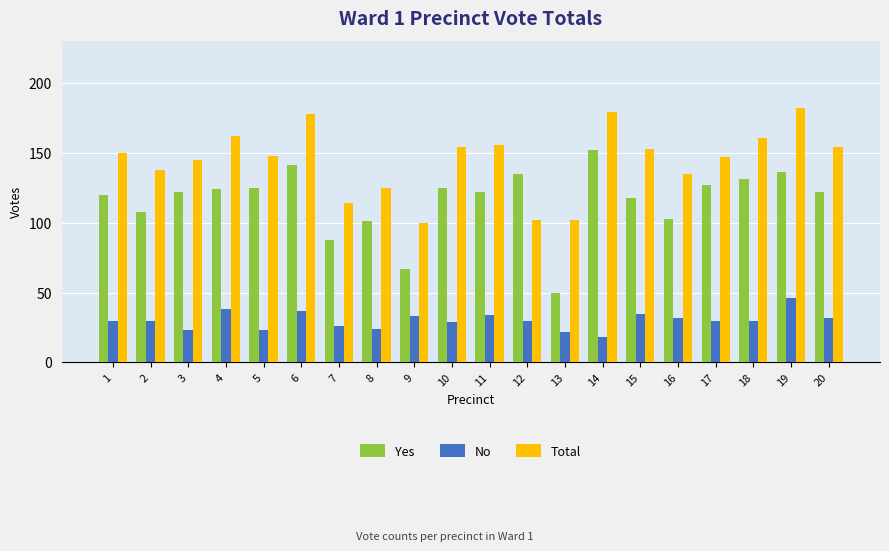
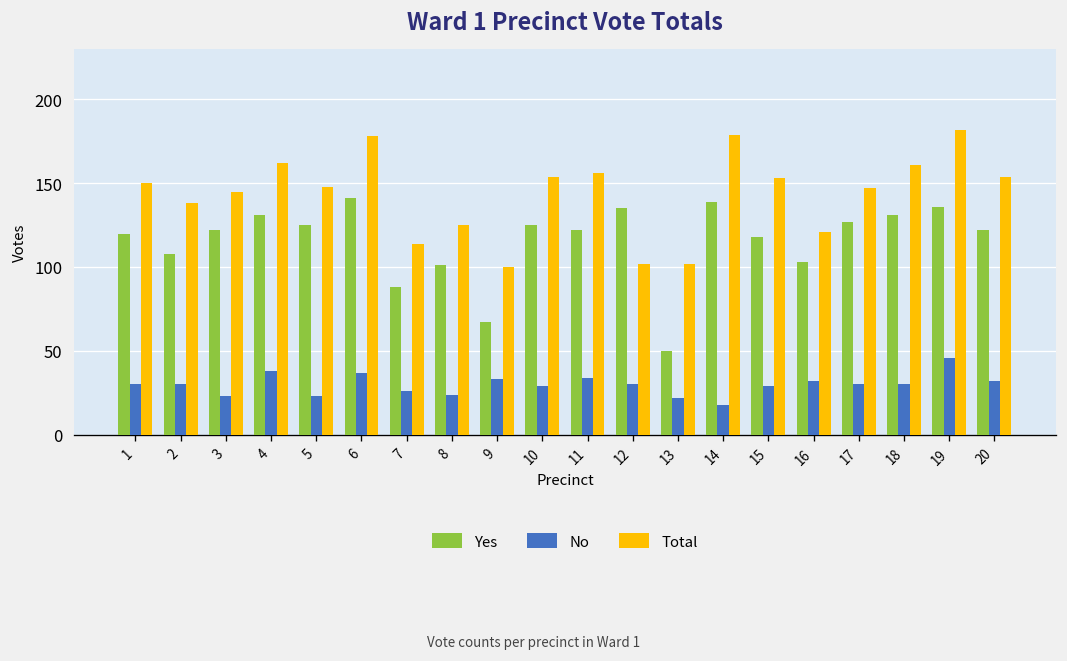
Yes, 4: 124 -> 131
Yes, 14: 152 -> 139
No, 15: 35 -> 29
Total, 16: 135 -> 121
